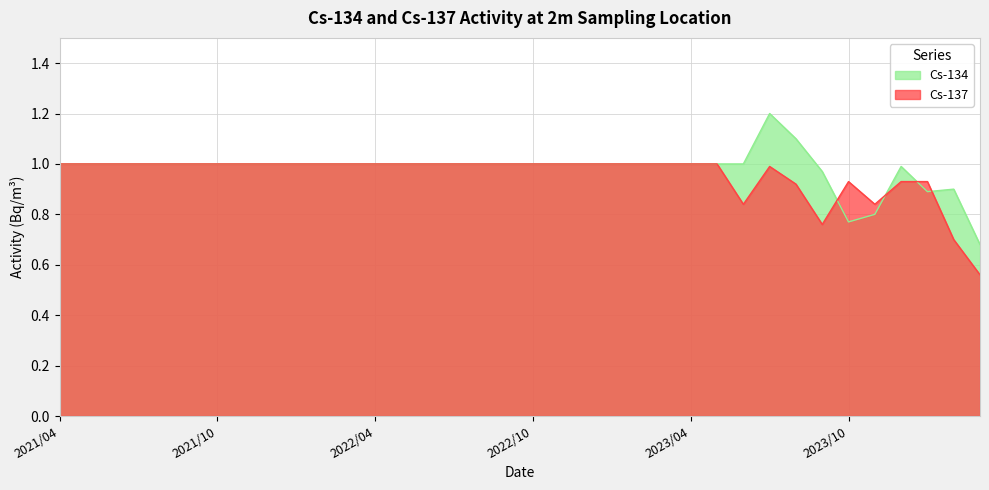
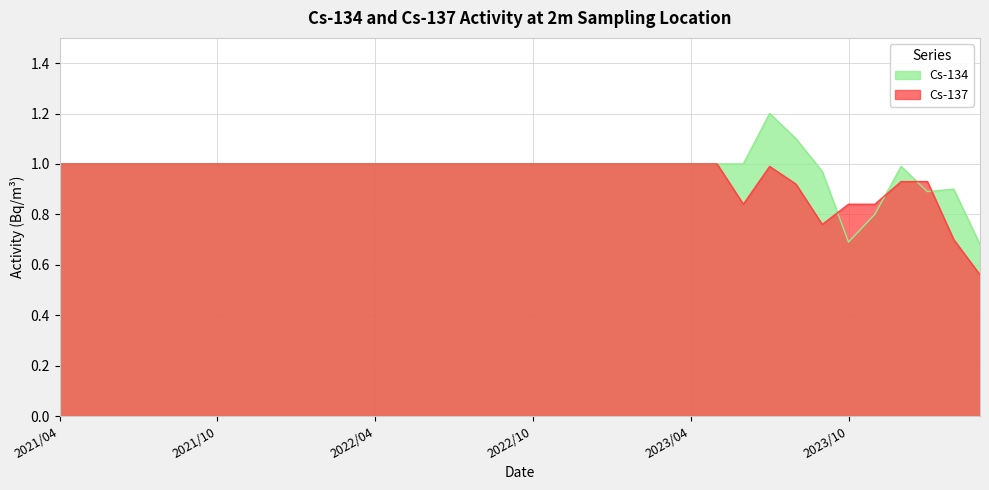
Cs-134, 2023/10: 0.77 -> 0.69
Cs-137, 2023/10: 0.93 -> 0.84
